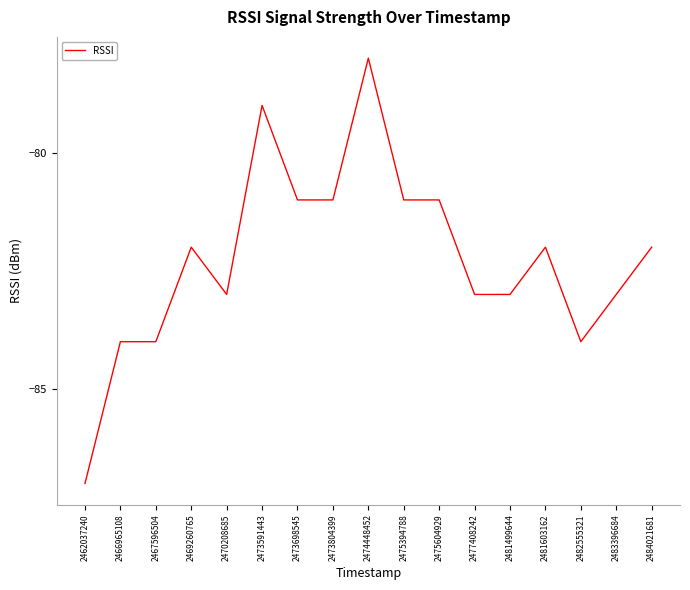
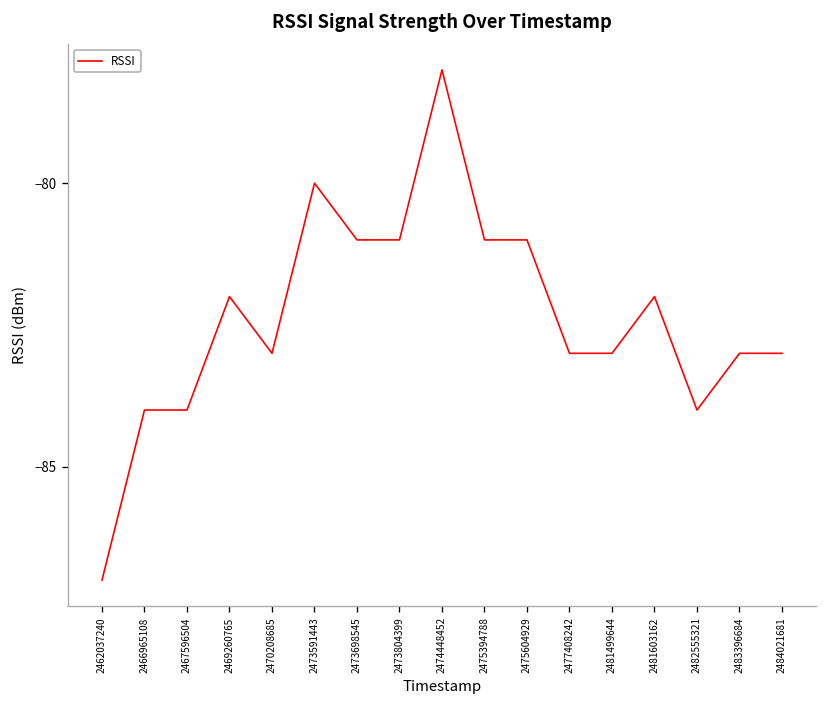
2473591443: -79 -> -80
2484021681: -82 -> -83
